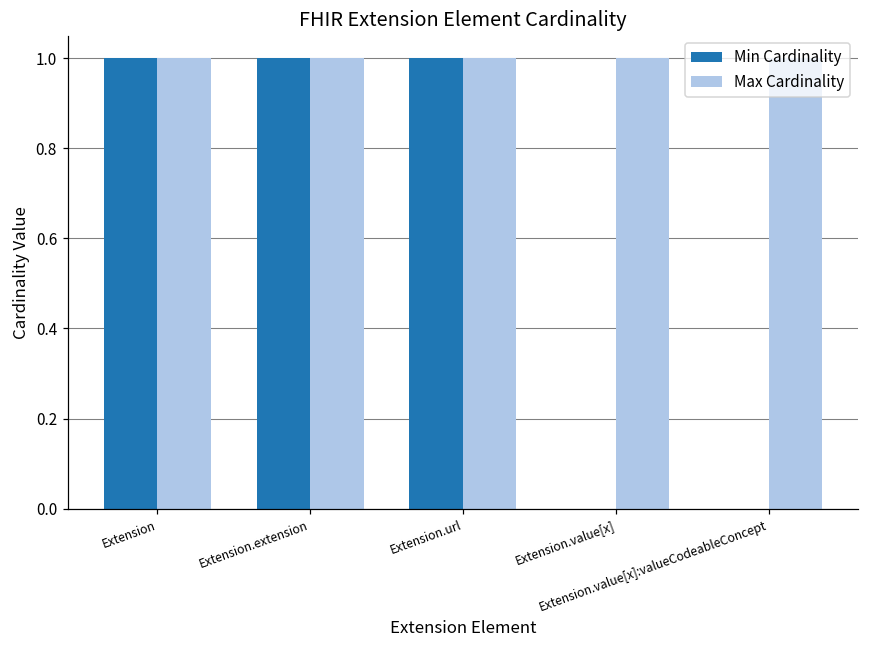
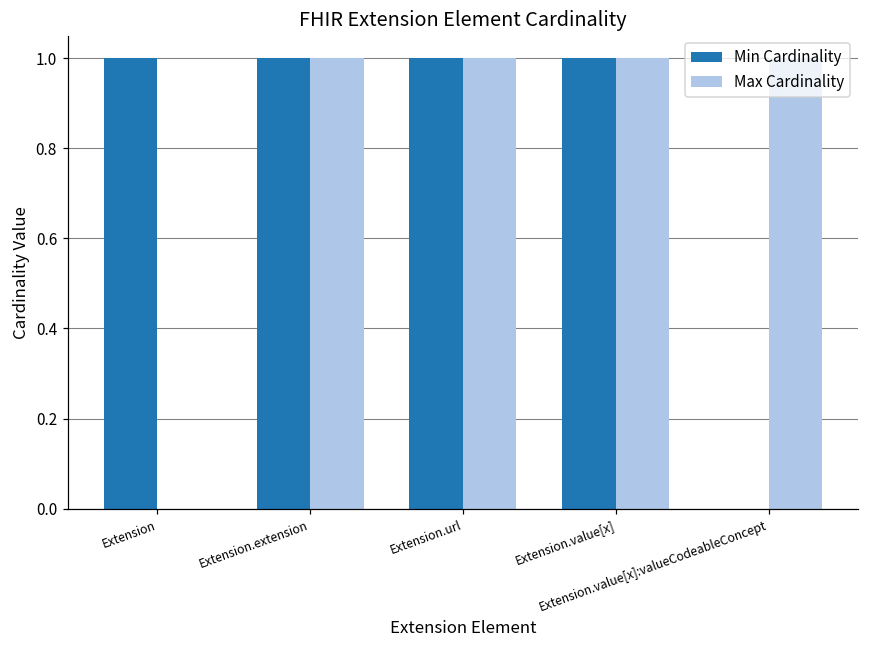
Max Cardinality, Extension: 1 -> 0
Min Cardinality, Extension.value[x]: 0 -> 1
